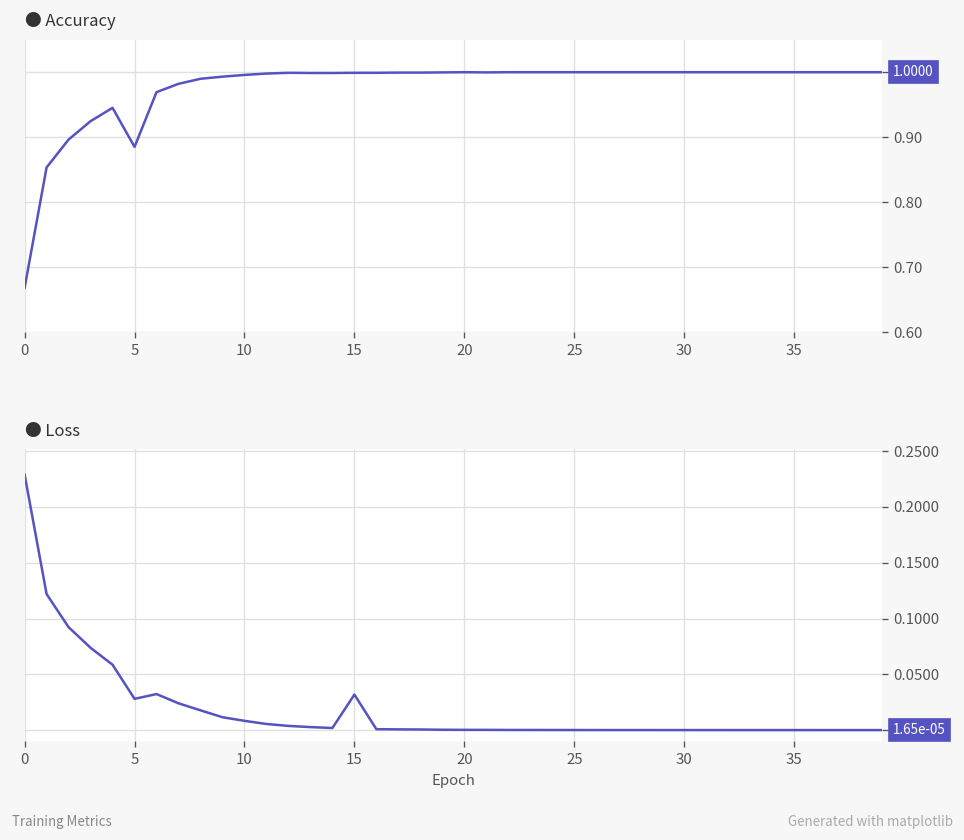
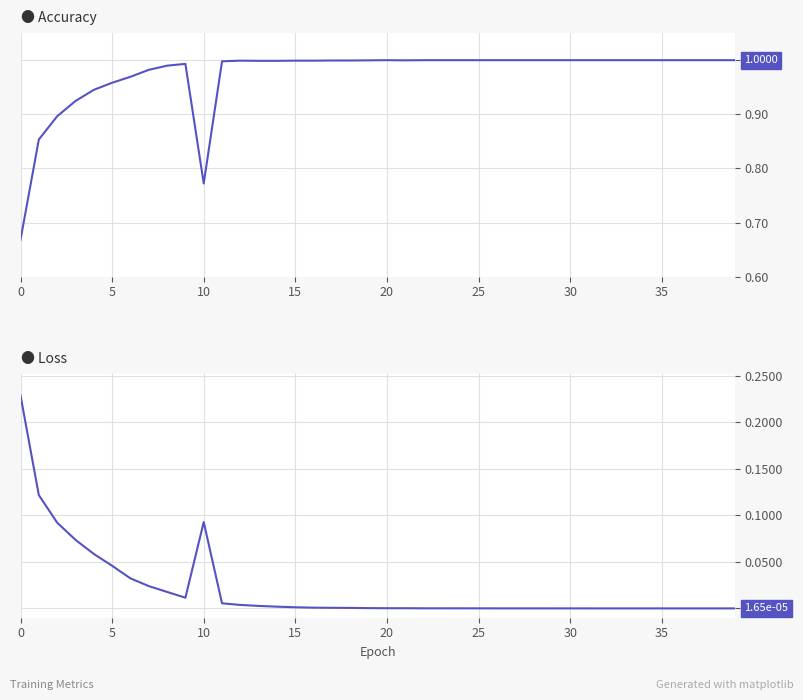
● Accuracy, 5: 0.89 -> 0.96
● Accuracy, 10: 1.00 -> 0.77
● Loss, 5: 0.03 -> 0.05
● Loss, 10: 0.01 -> 0.09
● Loss, 15: 0.03 -> 0.00
